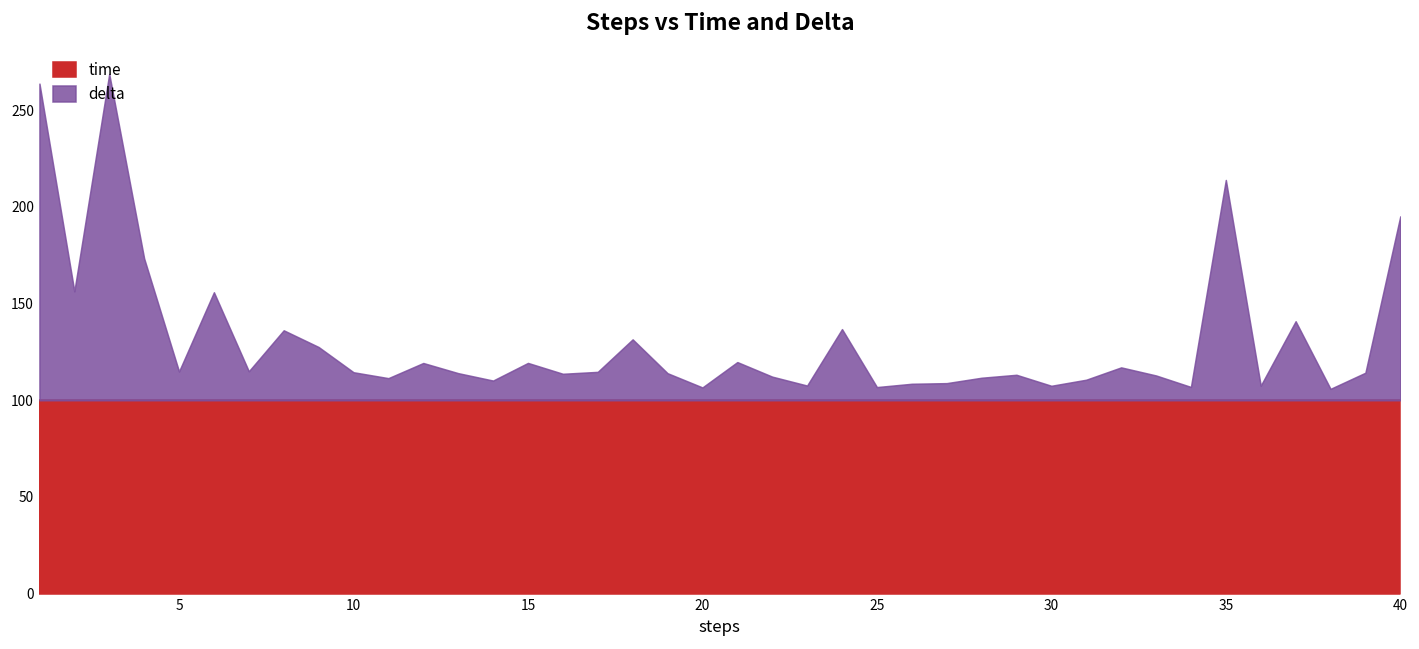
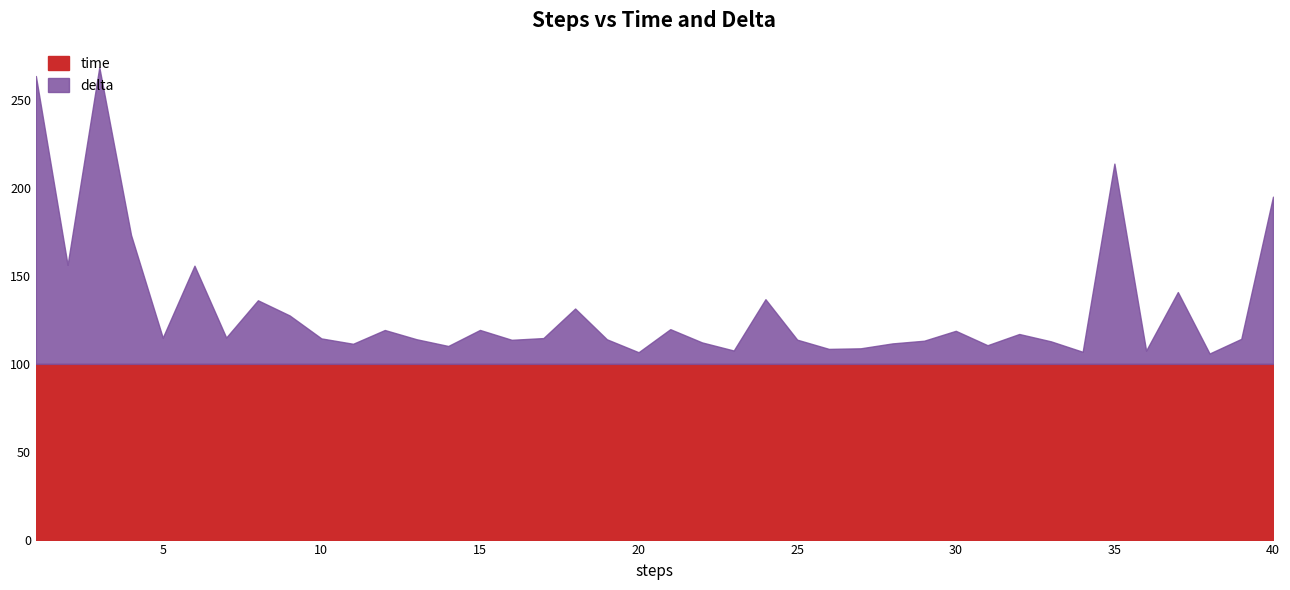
delta, 25: 7 -> 14
delta, 30: 7 -> 19
